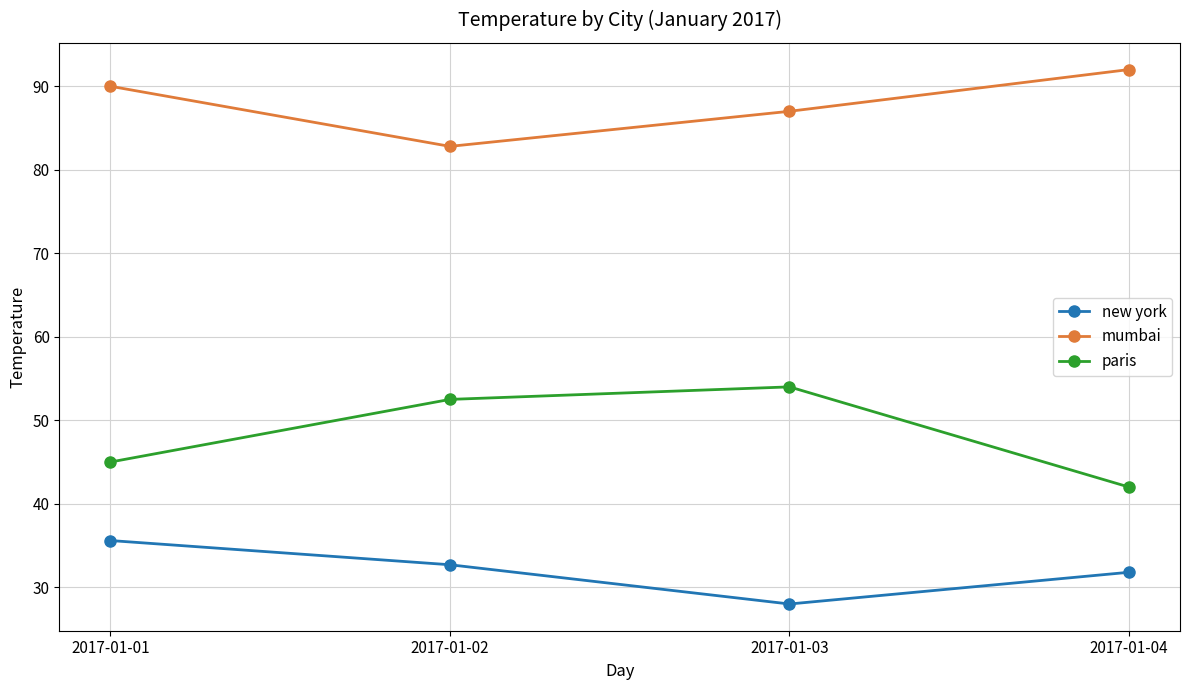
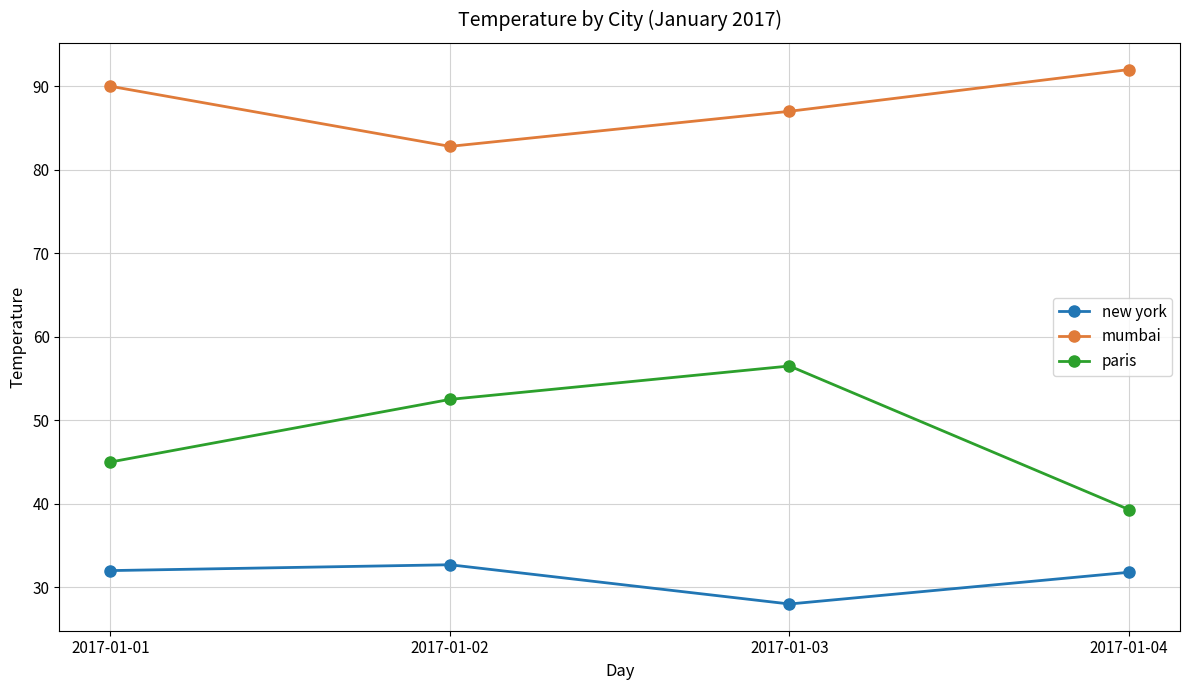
new york, 2017-01-01: 36 -> 32
paris, 2017-01-03: 54 -> 57
paris, 2017-01-04: 42 -> 39
